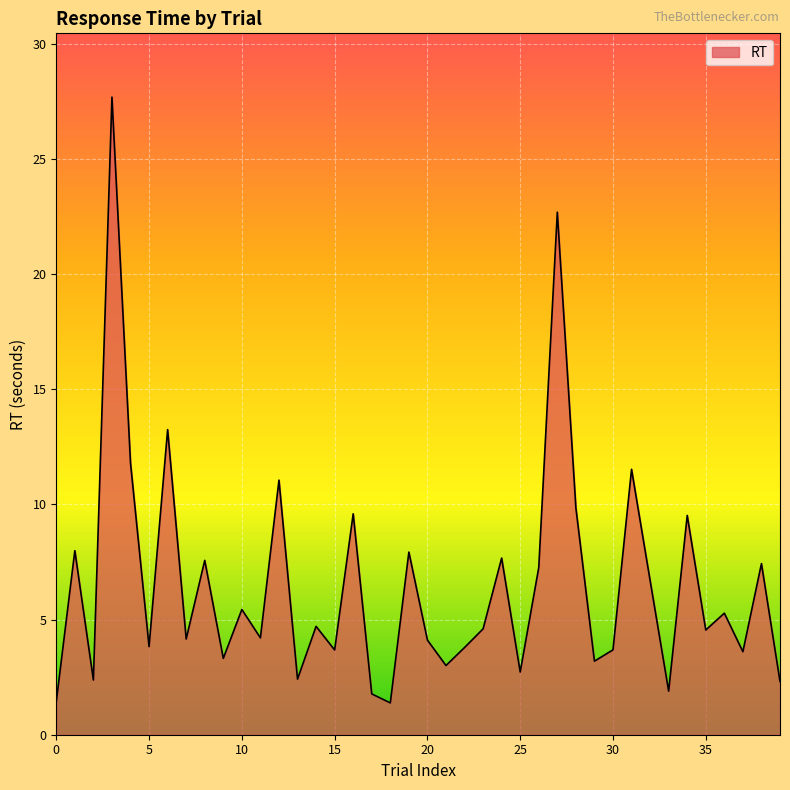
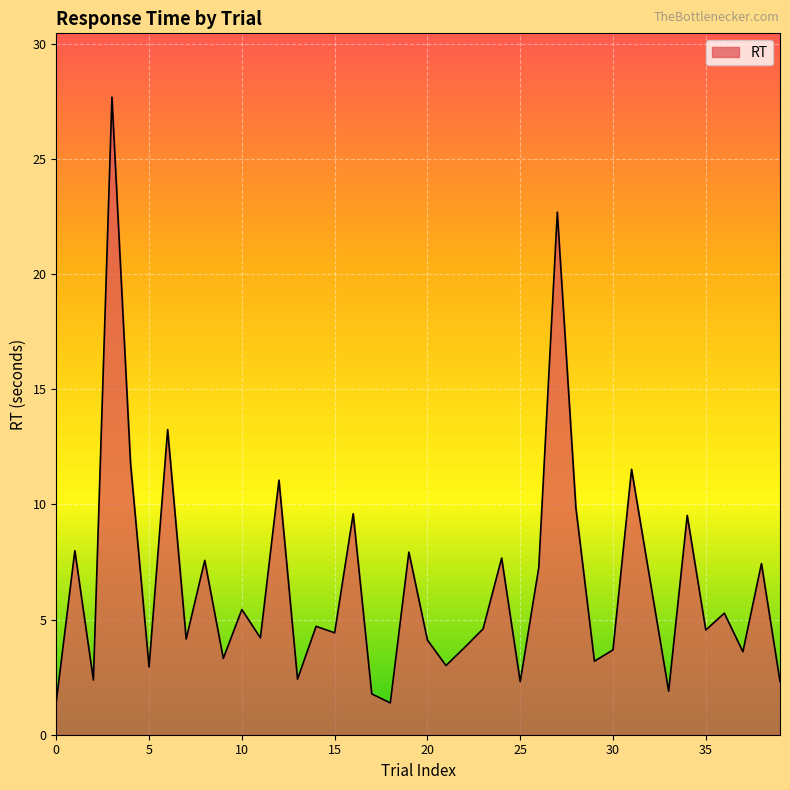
5: 3.8 -> 2.9
15: 3.7 -> 4.4
25: 2.7 -> 2.3
